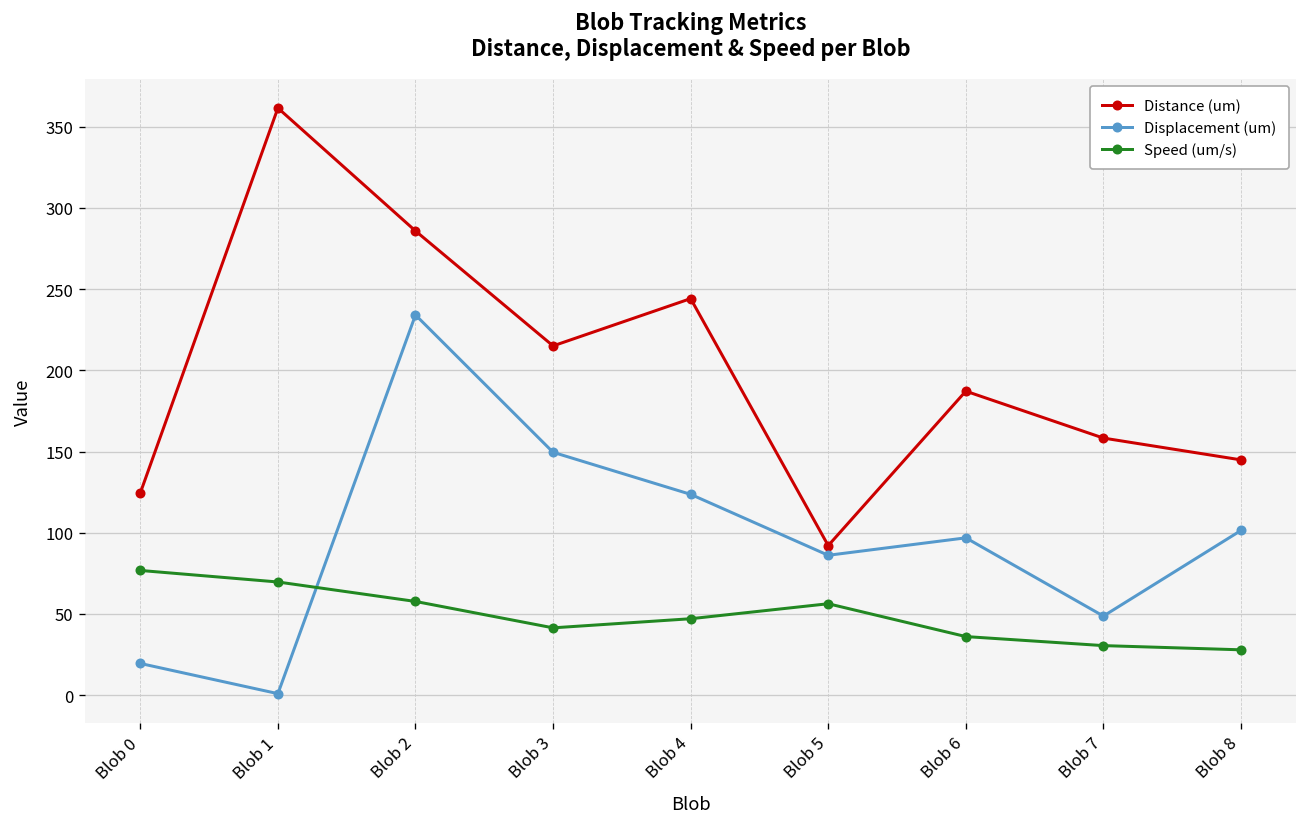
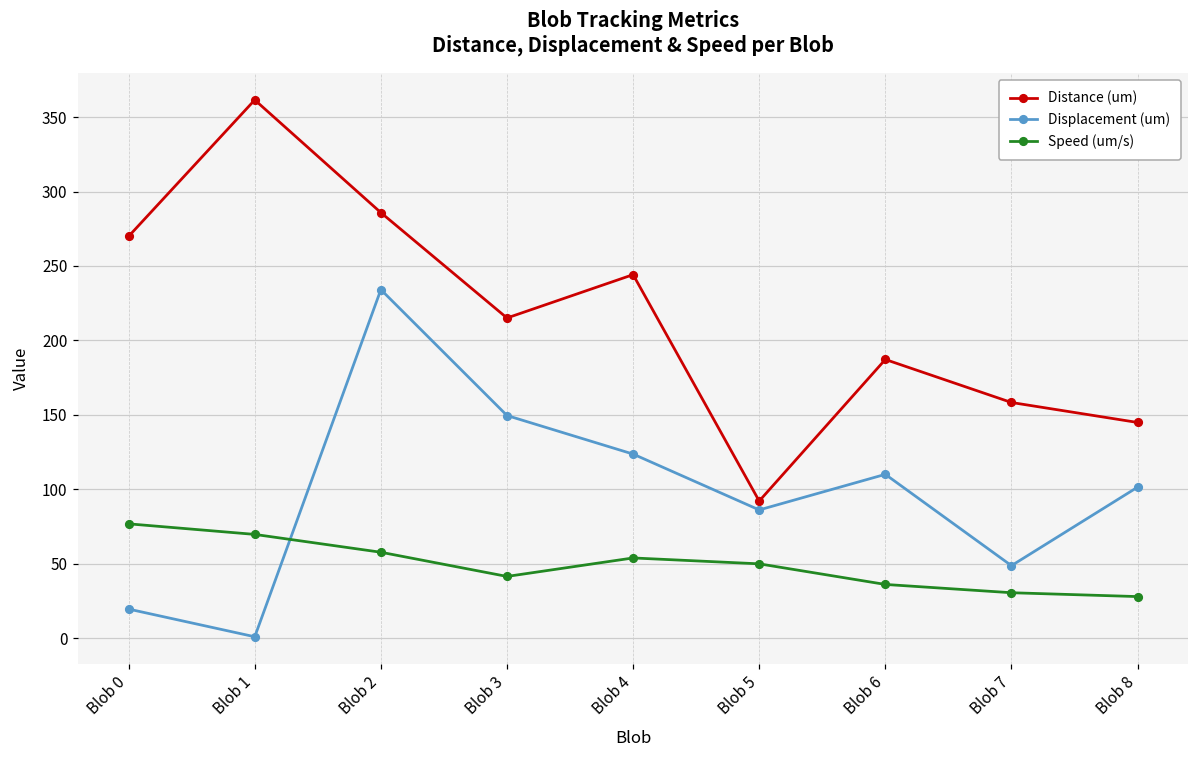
Distance (um), Blob 0: 125 -> 270
Speed (um/s), Blob 4: 47 -> 54
Speed (um/s), Blob 5: 56 -> 50
Displacement (um), Blob 6: 97 -> 110
